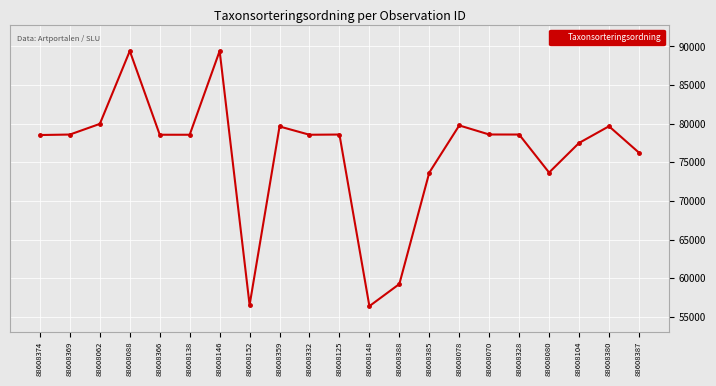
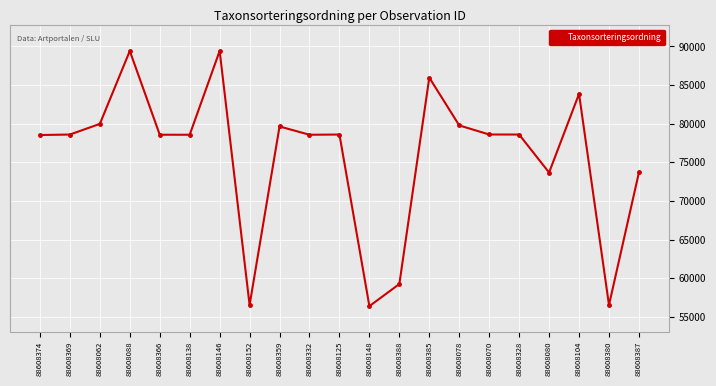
88608385: 74000 -> 86000
88608104: 78000 -> 84000
88608380: 80000 -> 57000
88608387: 76000 -> 74000
